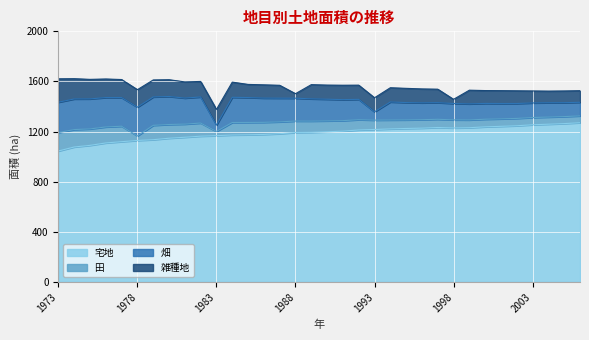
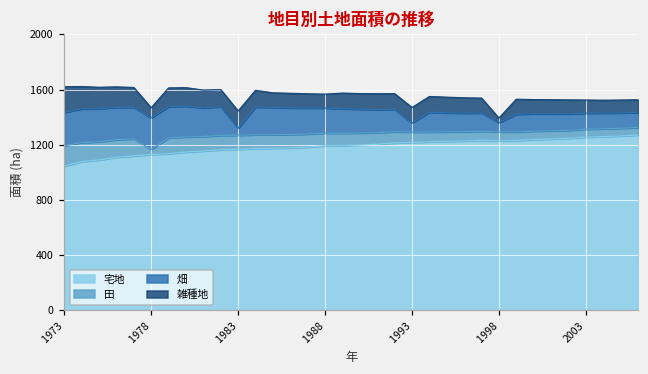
雑種地, 1978: 140 -> 70
田, 1983: 30 -> 100
雑種地, 1988: 40 -> 100
畑, 1998: 130 -> 70
